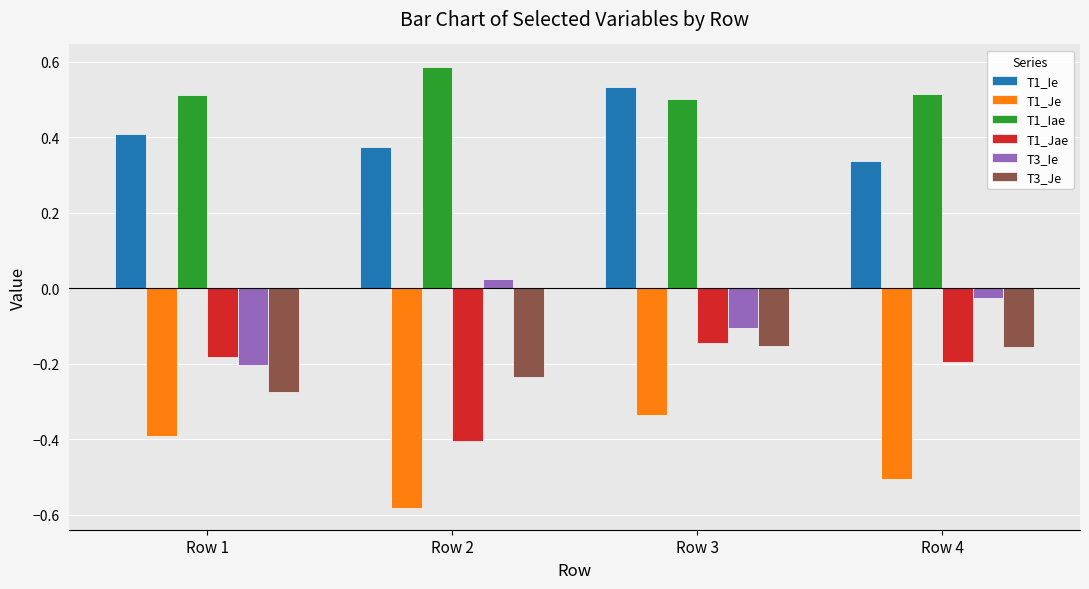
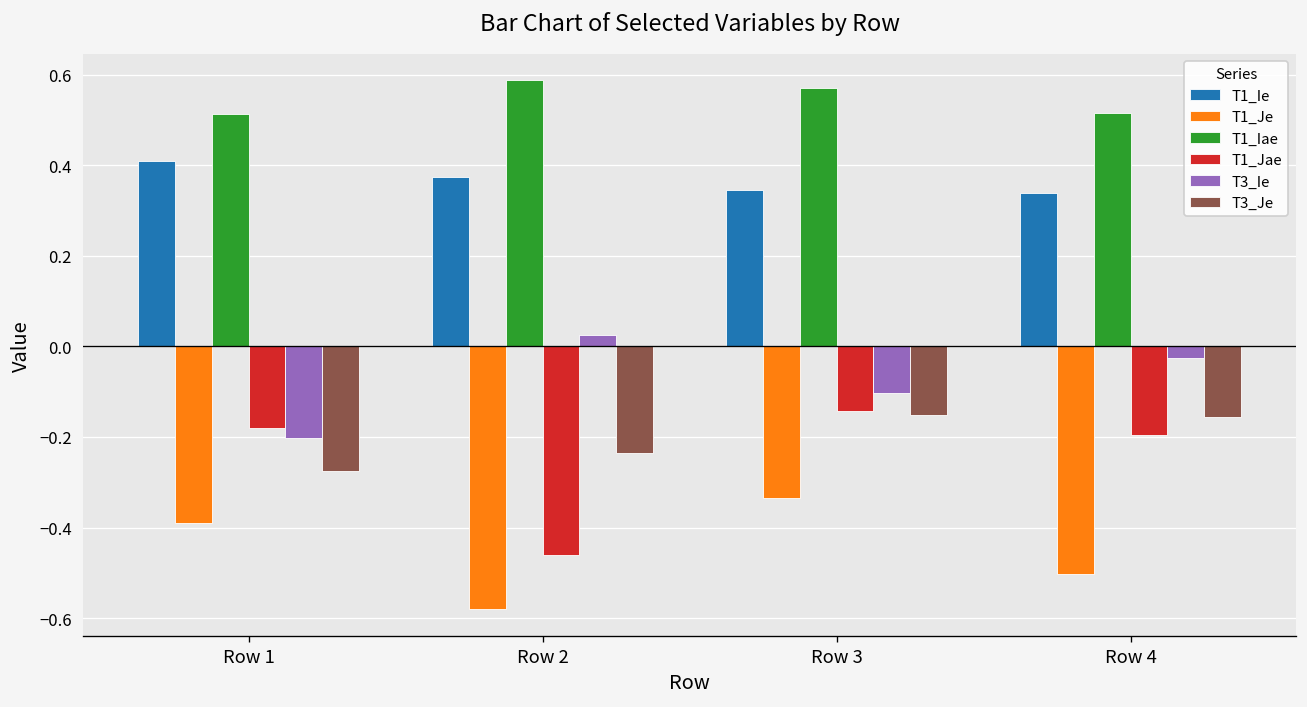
T1_Jae, Row 2: -0.40 -> -0.46
T1_Ie, Row 3: 0.53 -> 0.34
T1_Iae, Row 3: 0.50 -> 0.57
